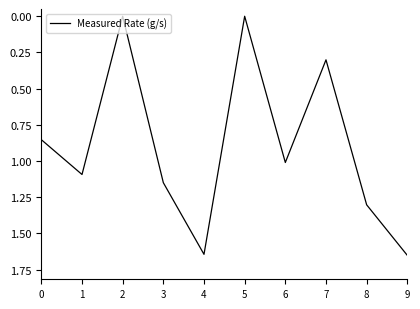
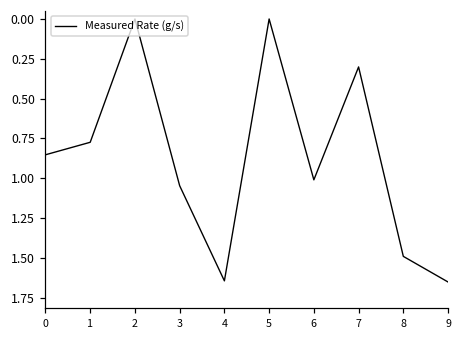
1: 1.09 -> 0.77
3: 1.15 -> 1.05
8: 1.30 -> 1.49
